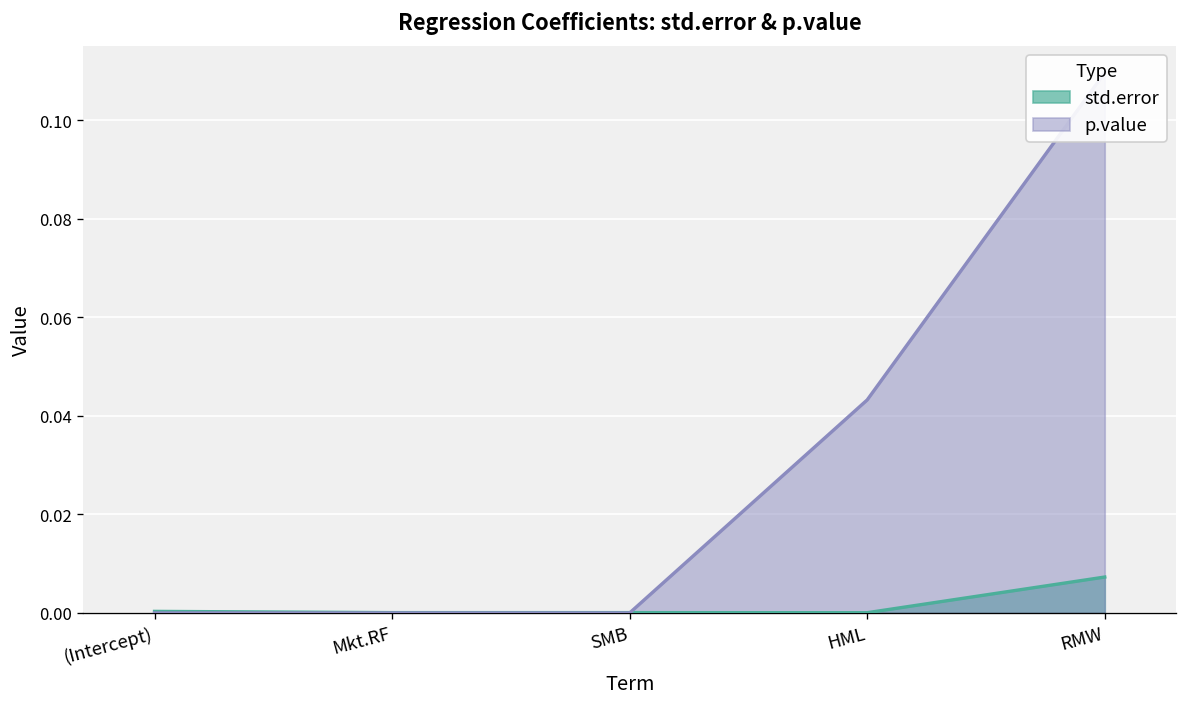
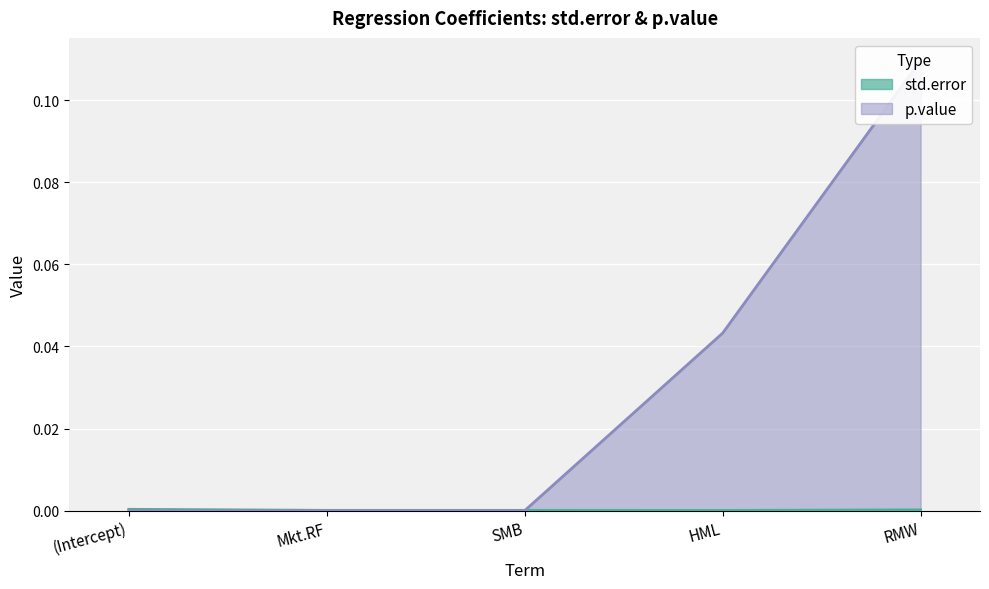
std.error, RMW: 0.007 -> 0.000
